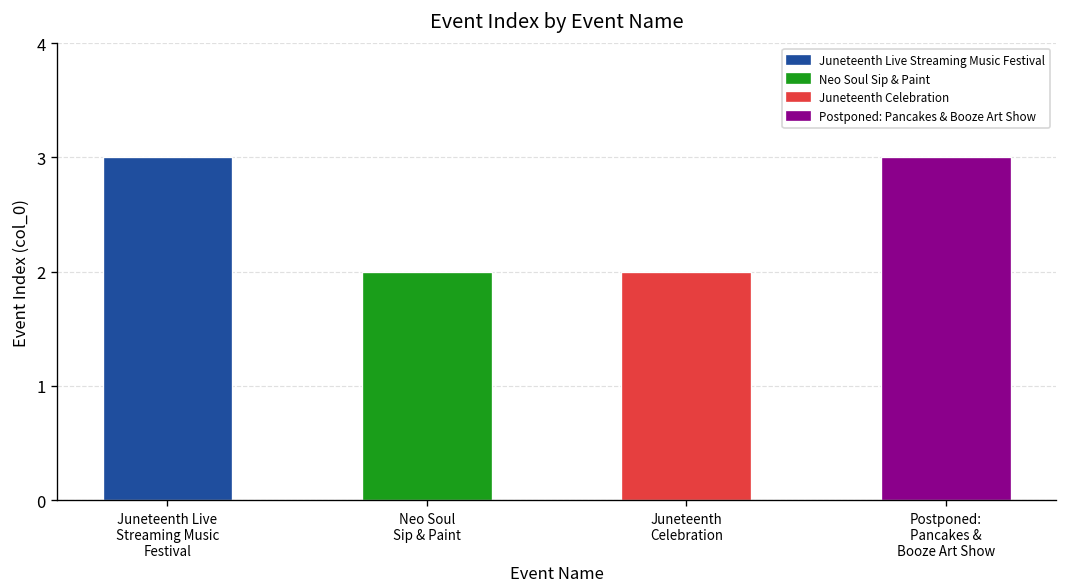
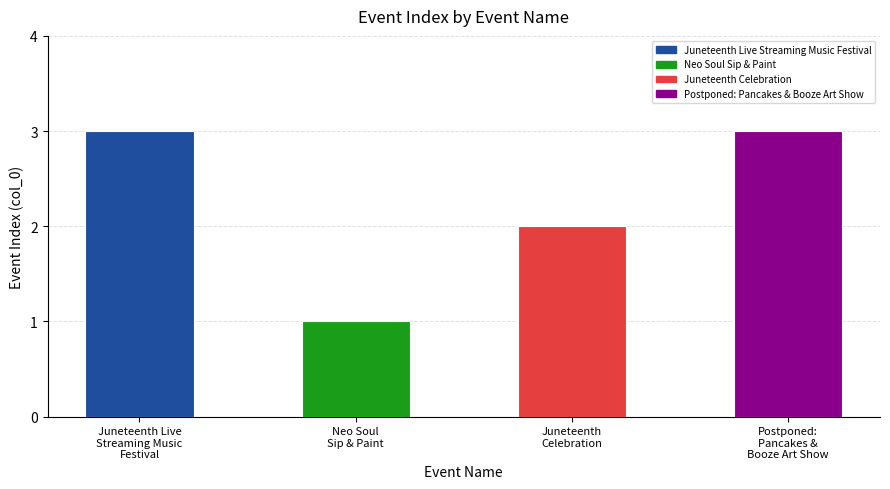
Neo Soul Sip & Paint: 2 -> 1
